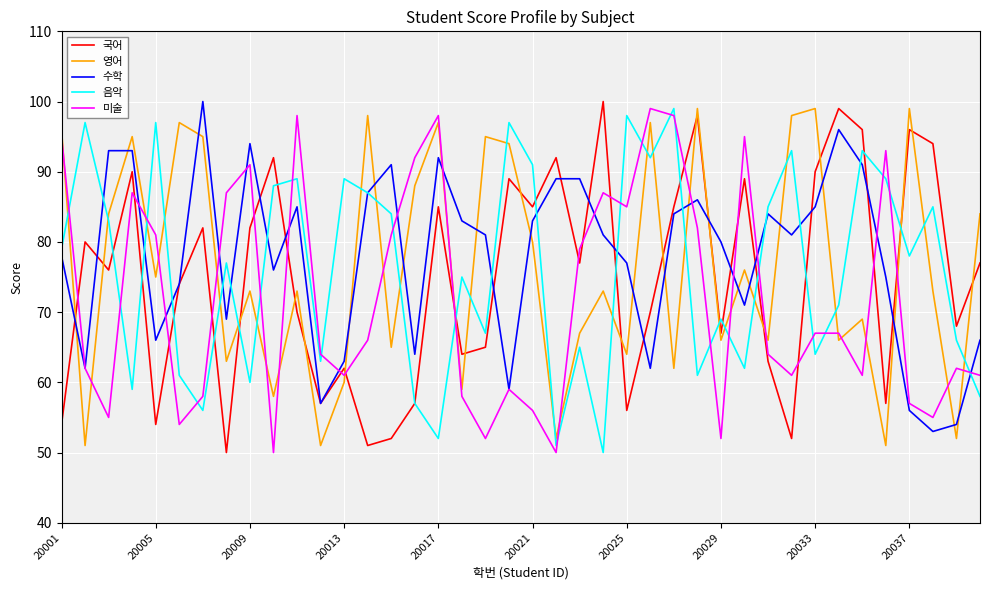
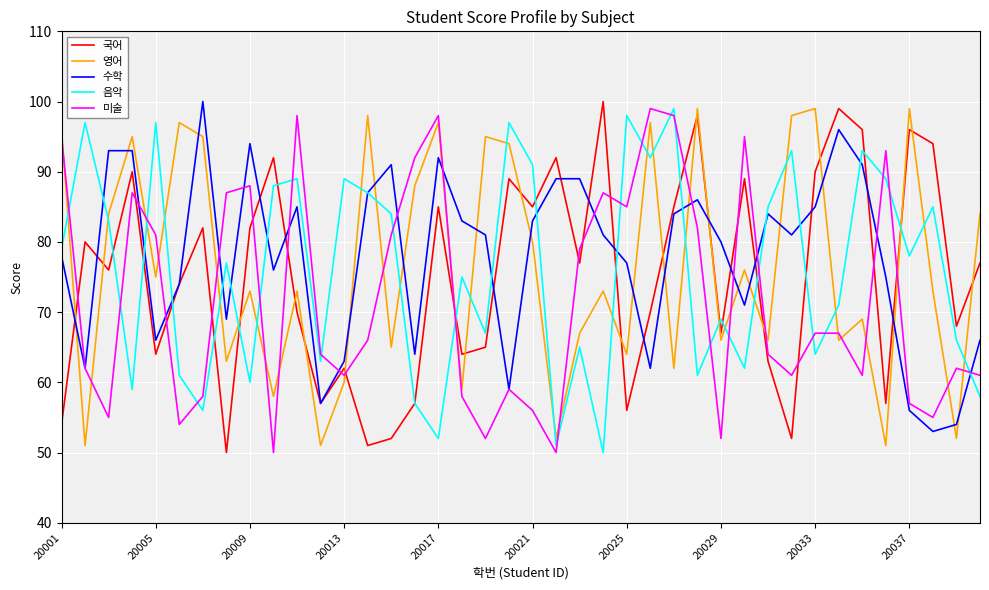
국어, 20005: 54 -> 64
미술, 20009: 91 -> 88
